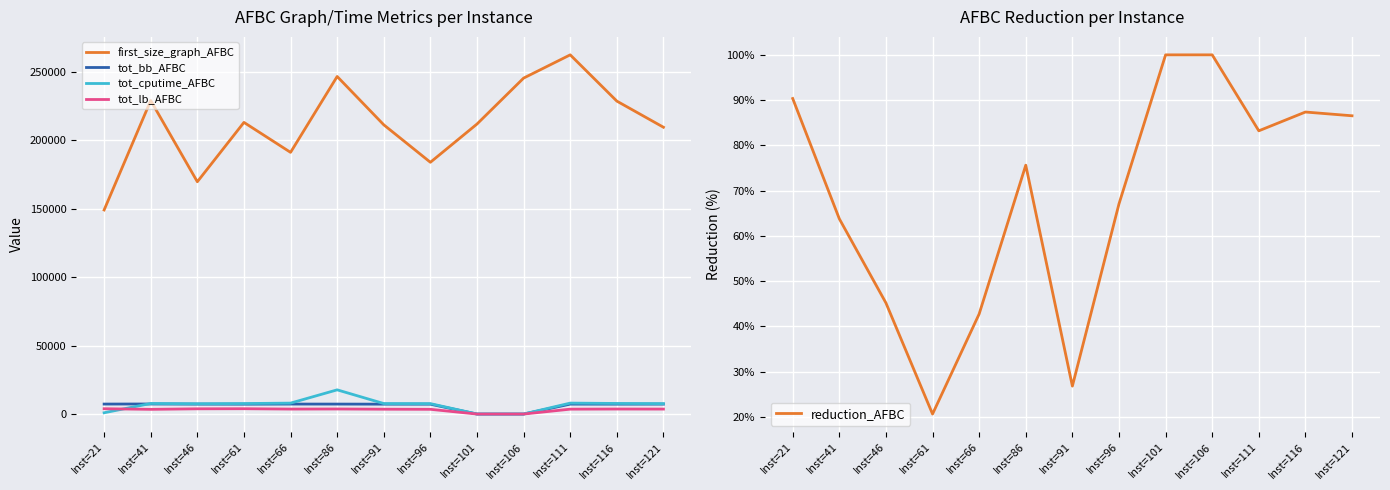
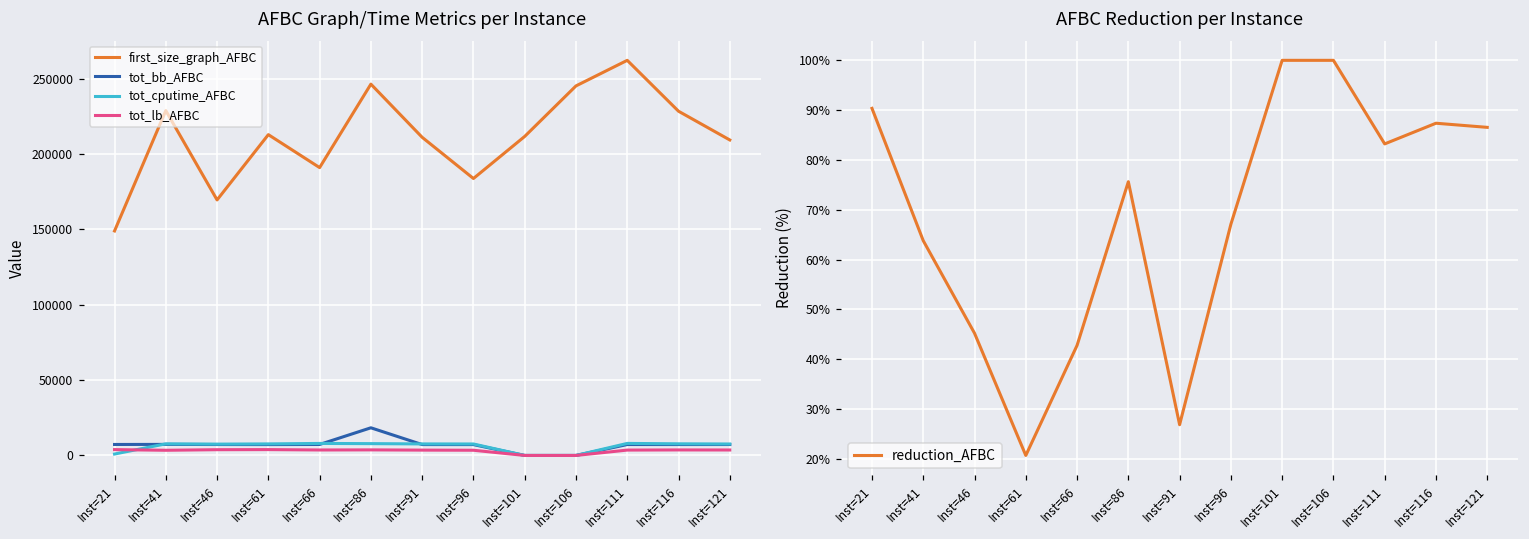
AFBC Graph/Time Metrics per Instance, tot_bb_AFBC, Inst=86: 7000 -> 18000
AFBC Graph/Time Metrics per Instance, tot_cputime_AFBC, Inst=86: 18000 -> 8000
